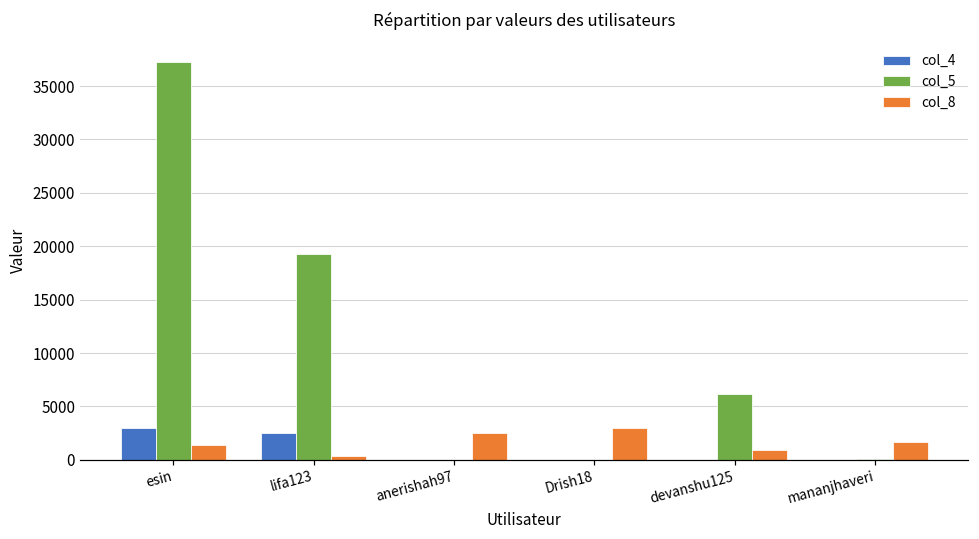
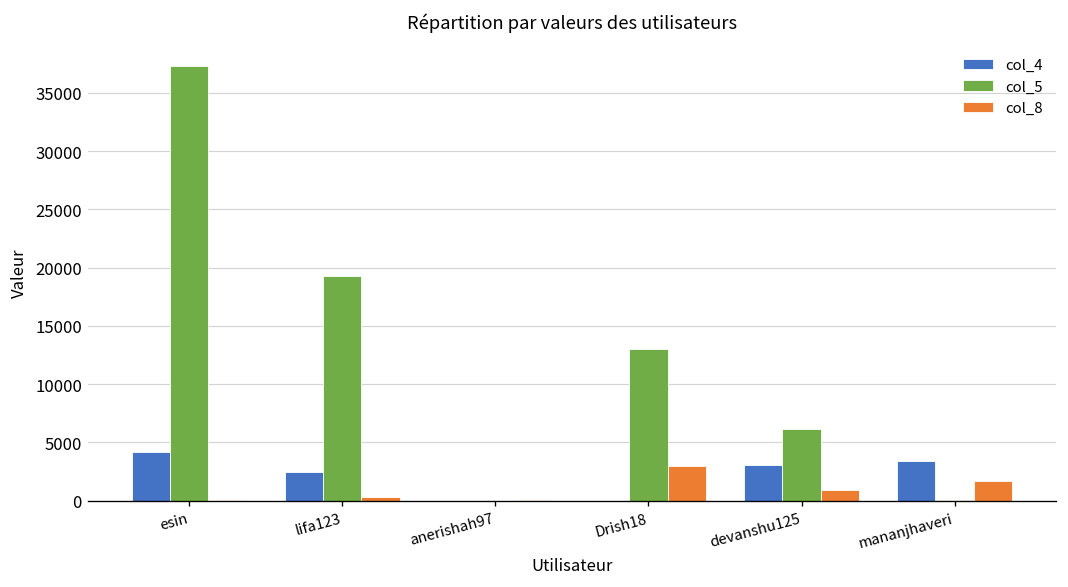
col_4, esin: 3000 -> 4000
col_8, esin: 1000 -> 0
col_8, anerishah97: 3000 -> 0
col_5, Drish18: 0 -> 13000
col_4, devanshu125: 0 -> 3000
col_4, mananjhaveri: 0 -> 3000
